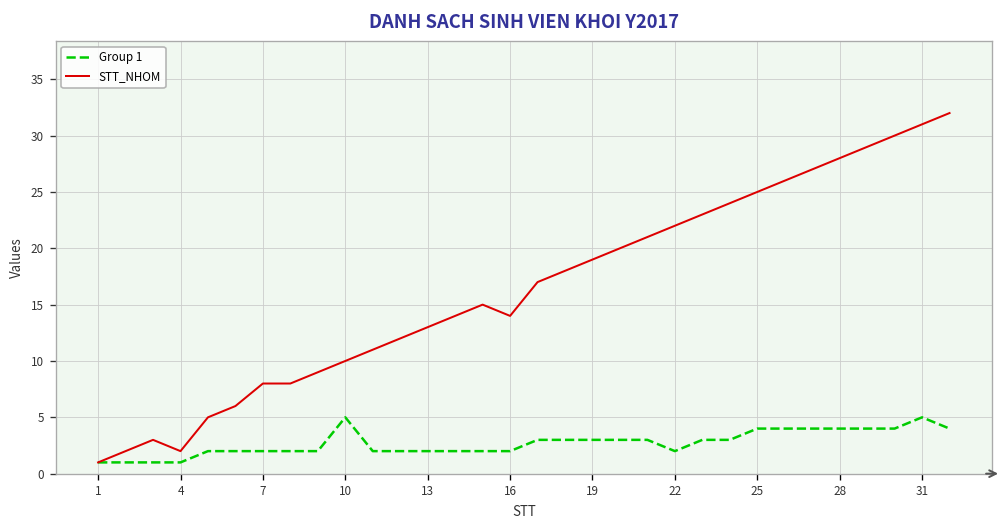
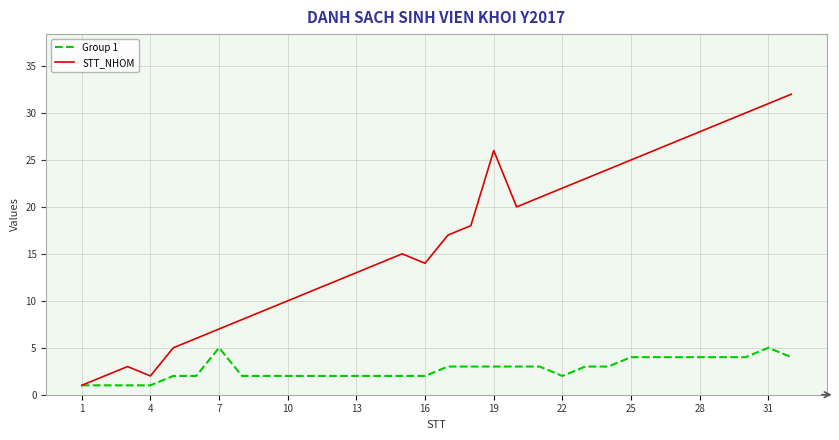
Group 1, 7: 2 -> 5
STT_NHOM, 7: 8 -> 7
Group 1, 10: 5 -> 2
STT_NHOM, 19: 19 -> 26
